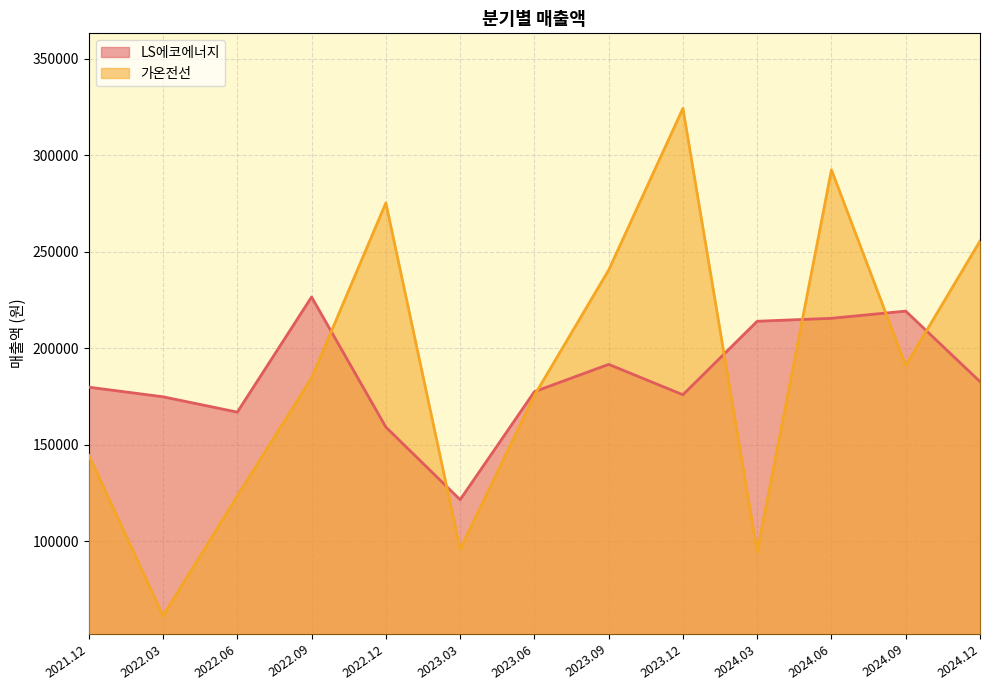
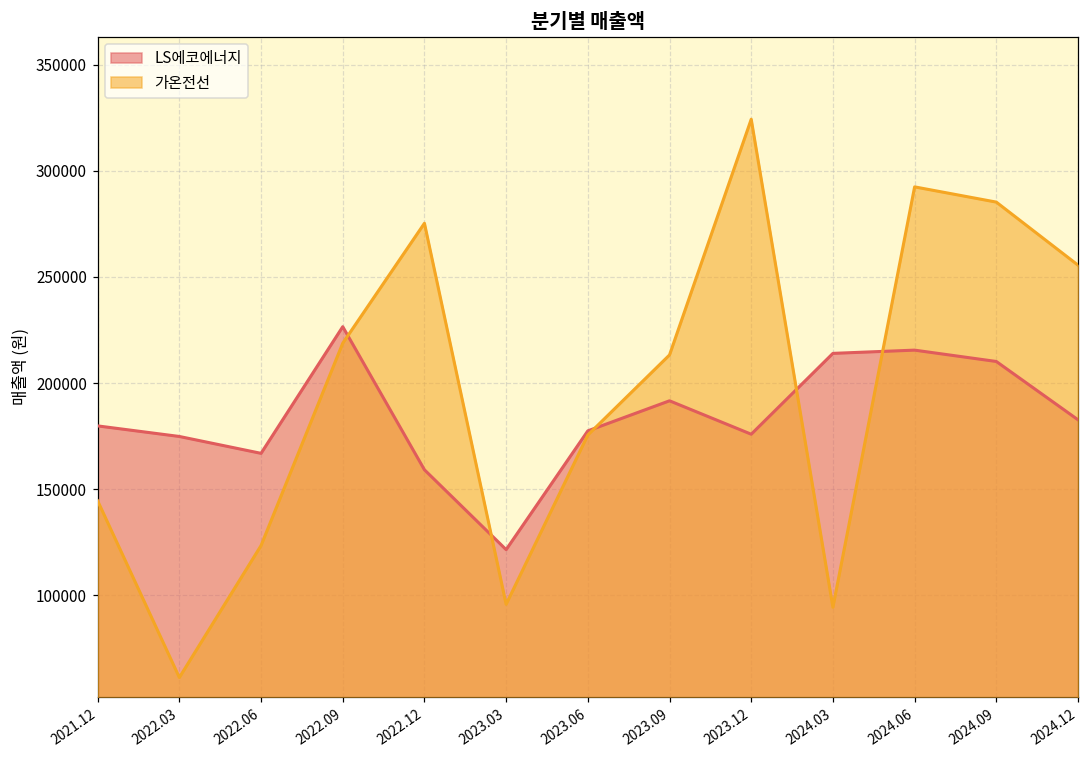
가온전선, 2022.09: 185000 -> 219000
가온전선, 2023.09: 241000 -> 213000
LS에코에너지, 2024.09: 219000 -> 210000
가온전선, 2024.09: 191000 -> 285000
